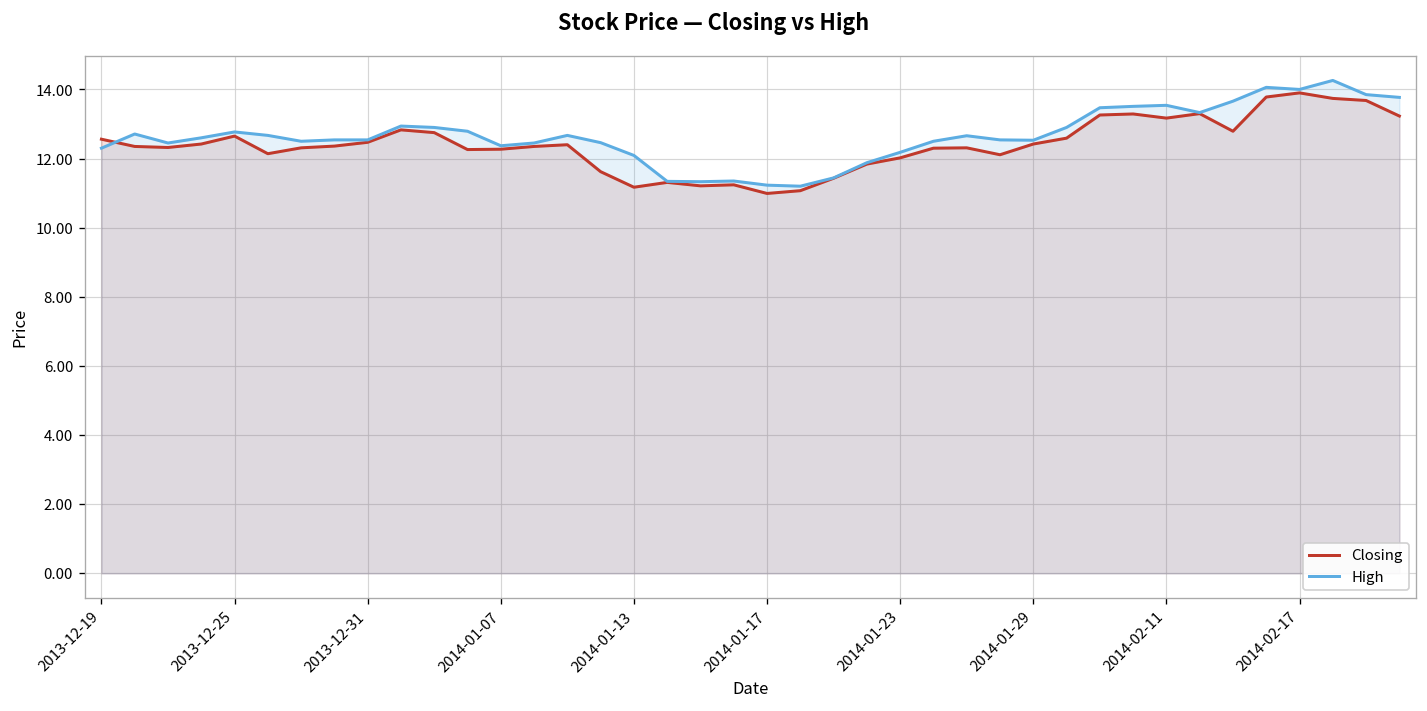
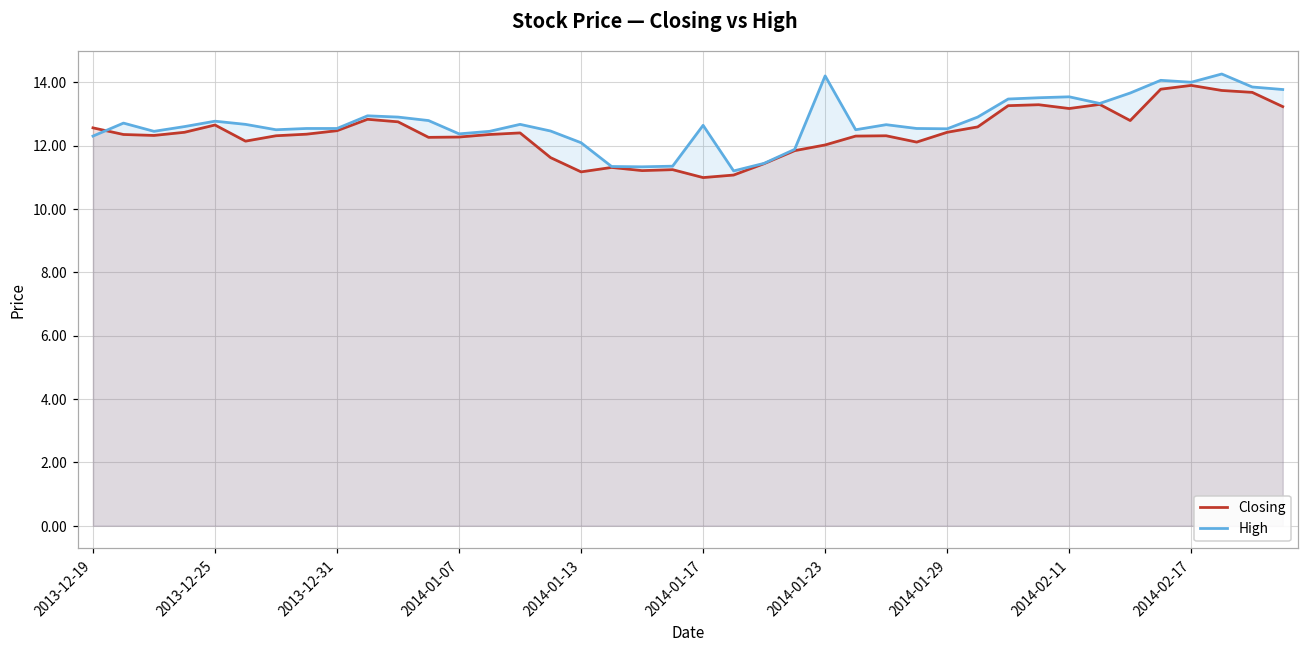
High, 2014-01-17: 11.2 -> 12.6
High, 2014-01-23: 12.2 -> 14.2
